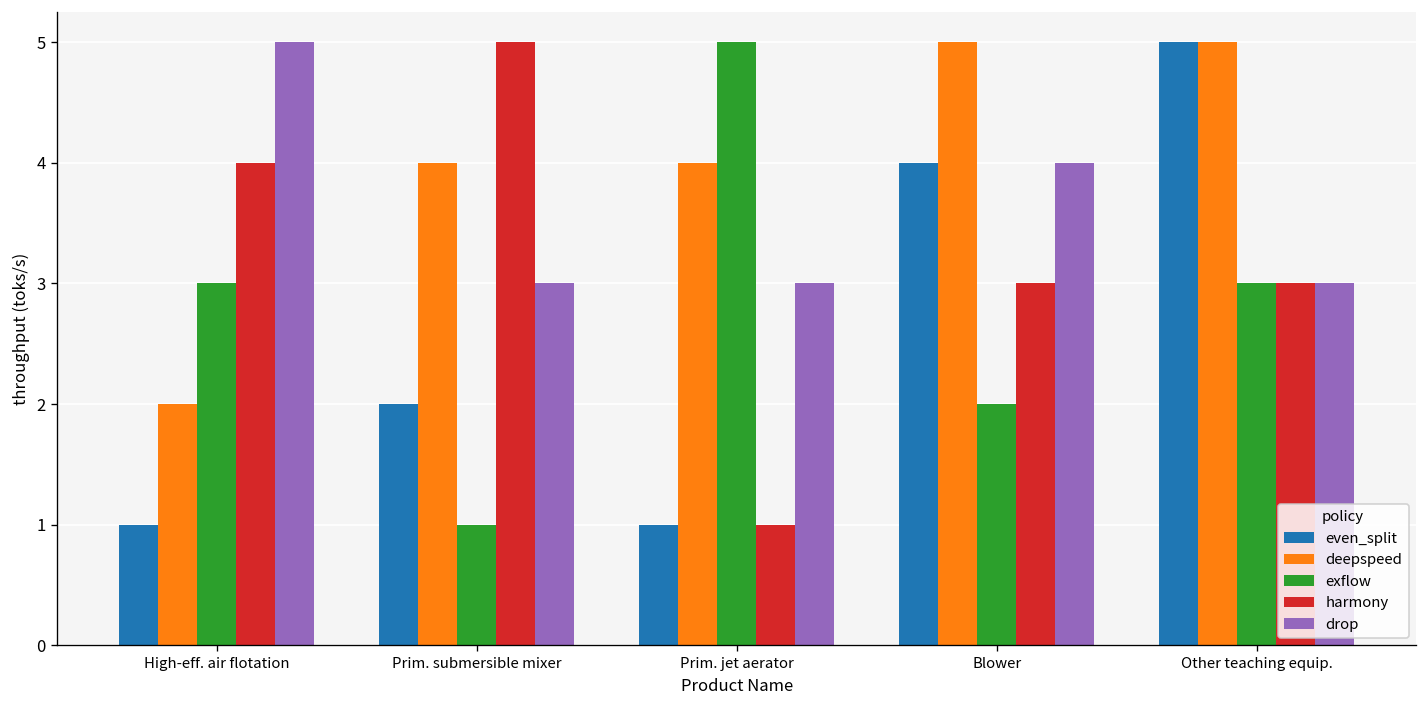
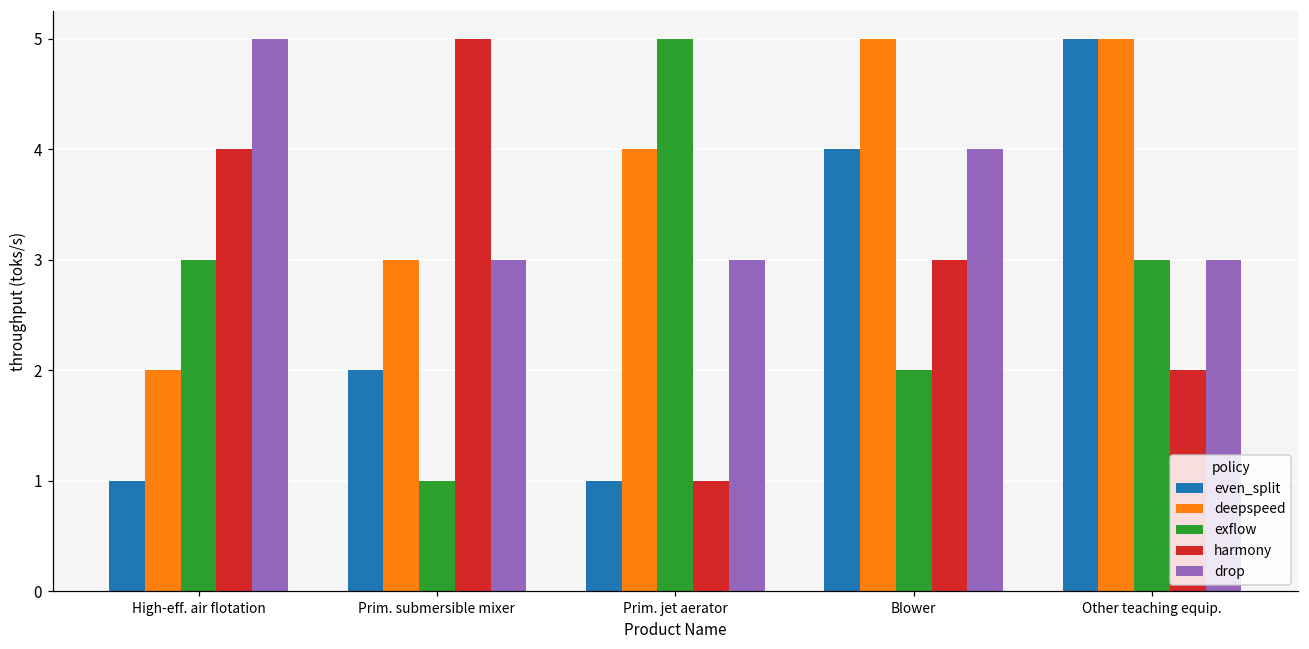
deepspeed, Prim. submersible mixer: 4 -> 3
harmony, Other teaching equip.: 3 -> 2
